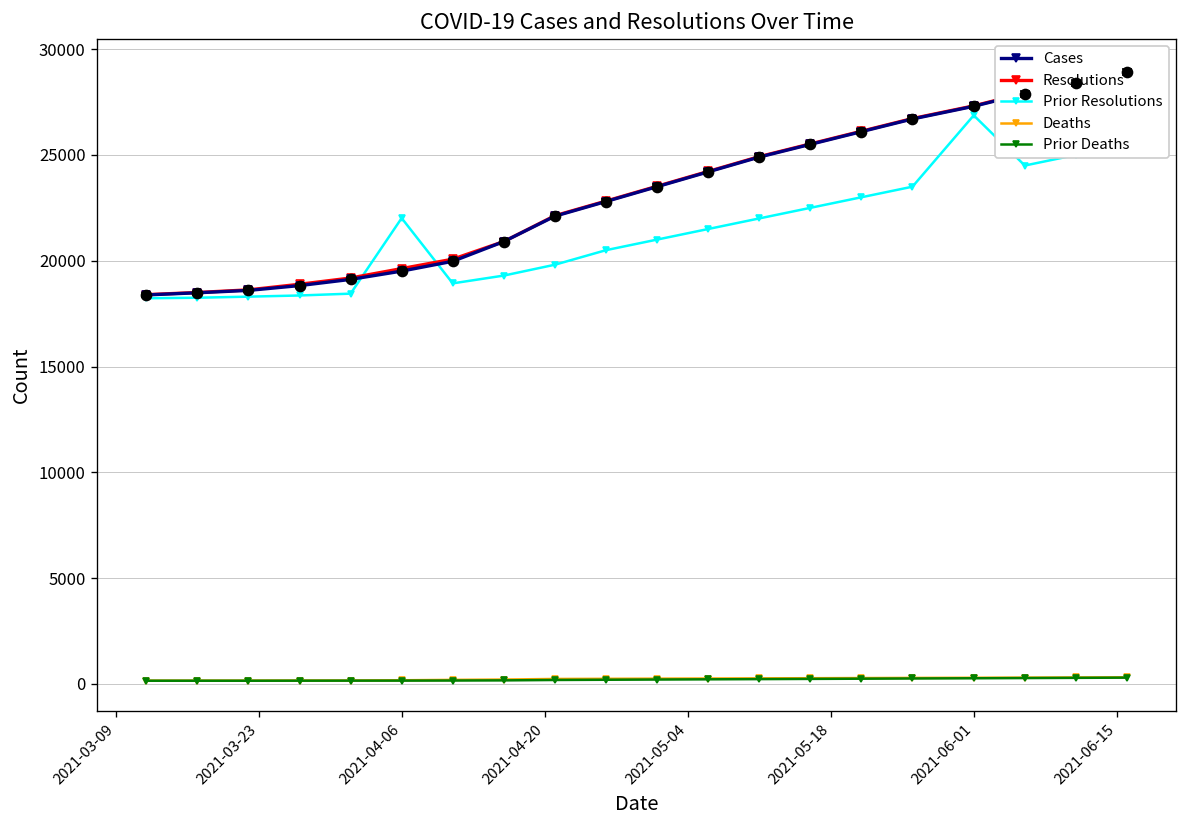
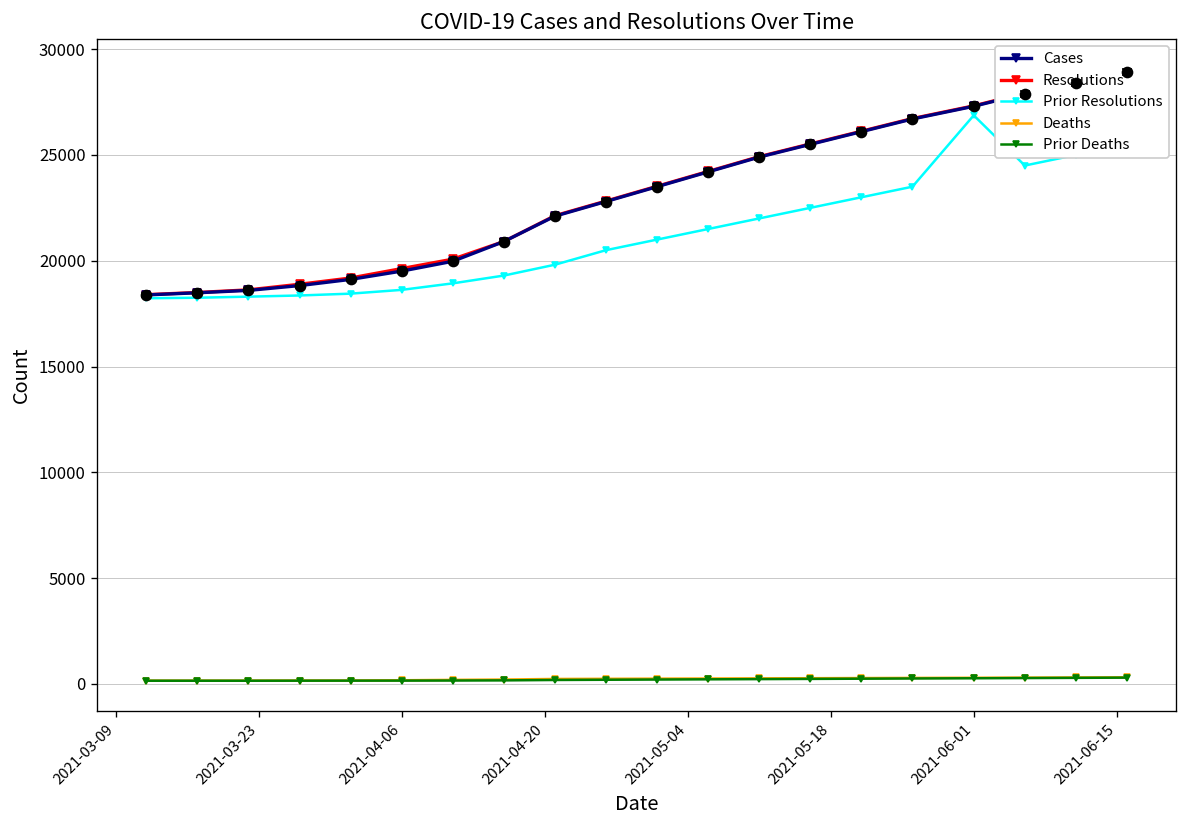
Prior Resolutions, 2021-04-06: 22000 -> 18600
